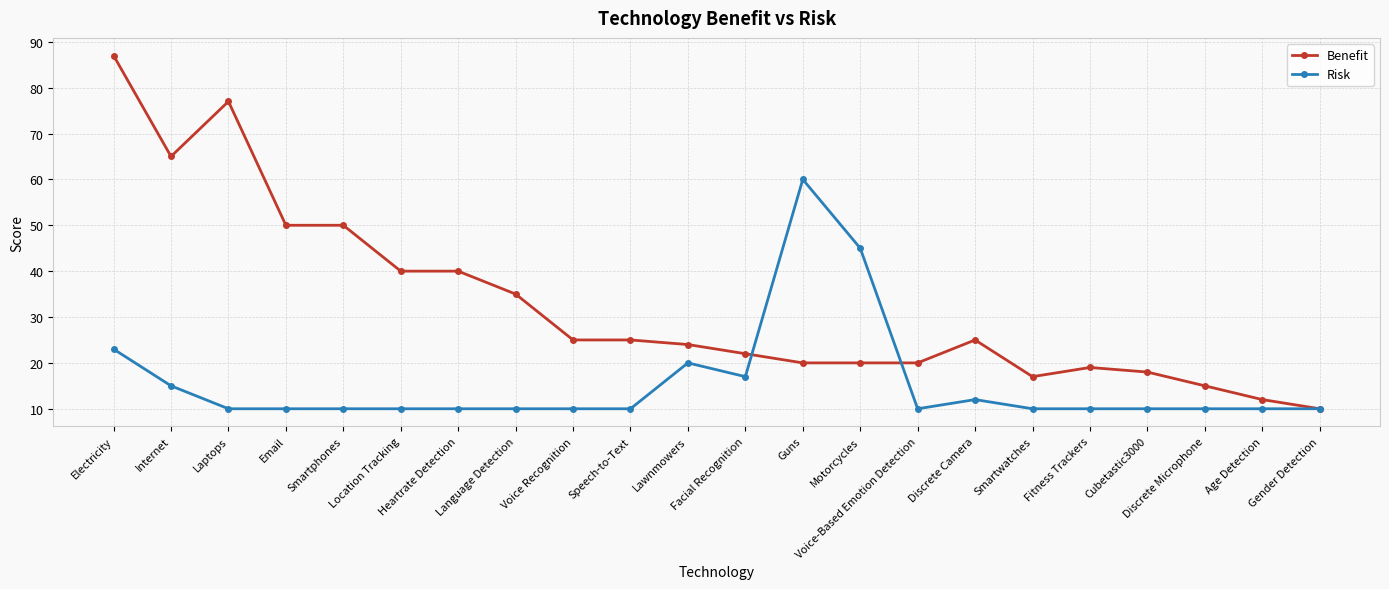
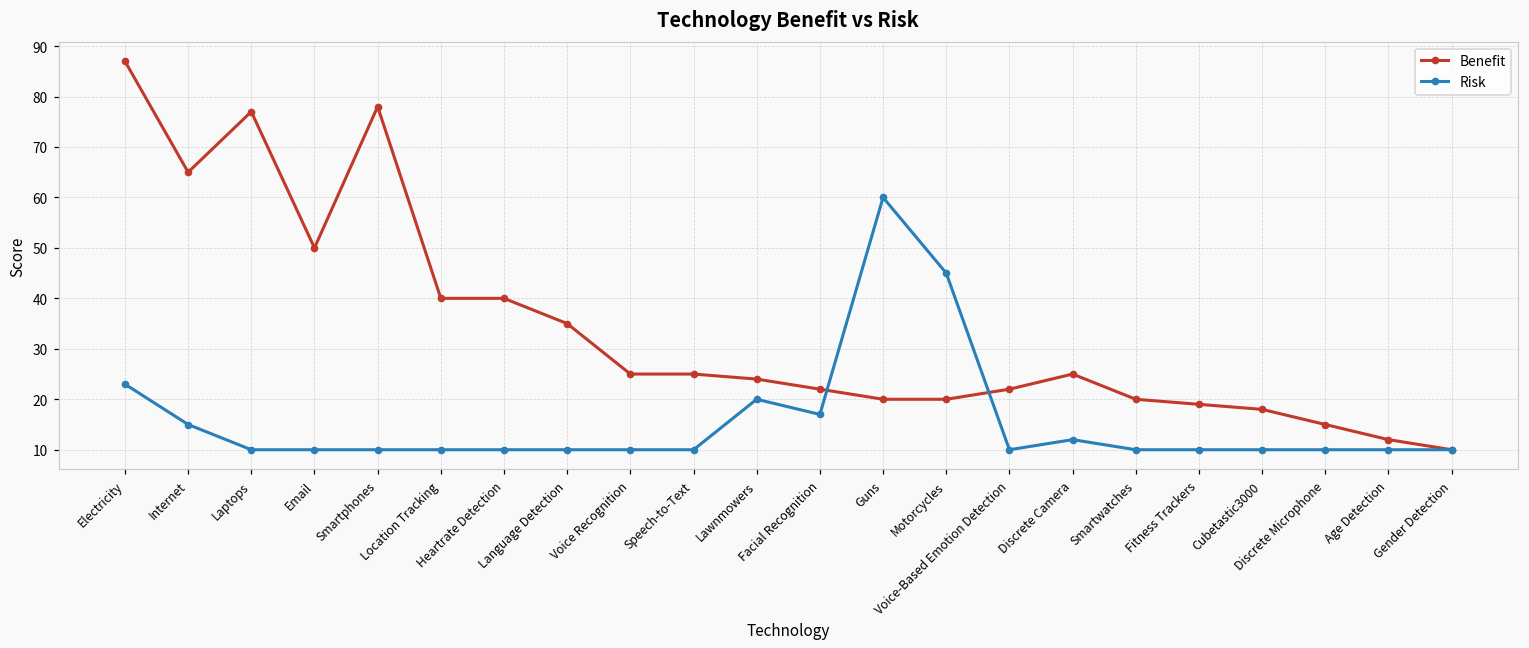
Benefit, Smartphones: 50 -> 78
Benefit, Voice-Based Emotion Detection: 20 -> 22
Benefit, Smartwatches: 17 -> 20
